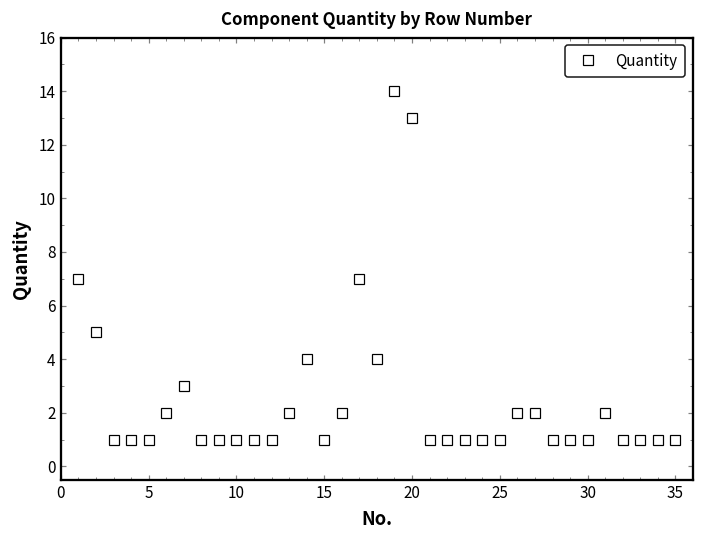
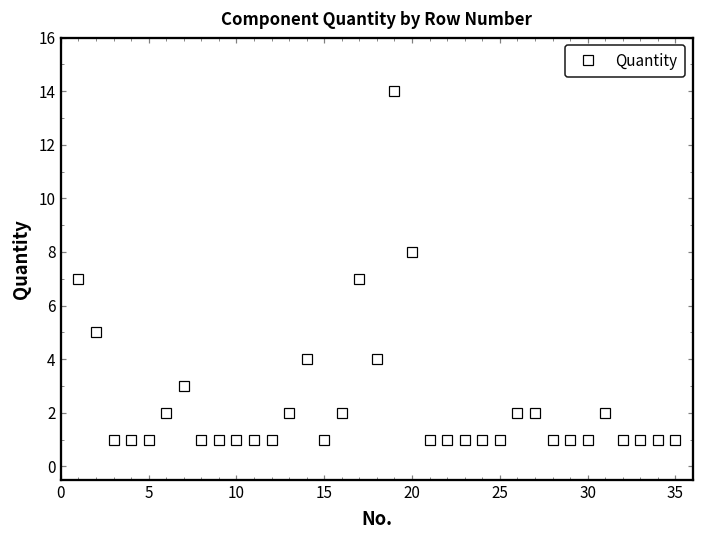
20: 13 -> 8
